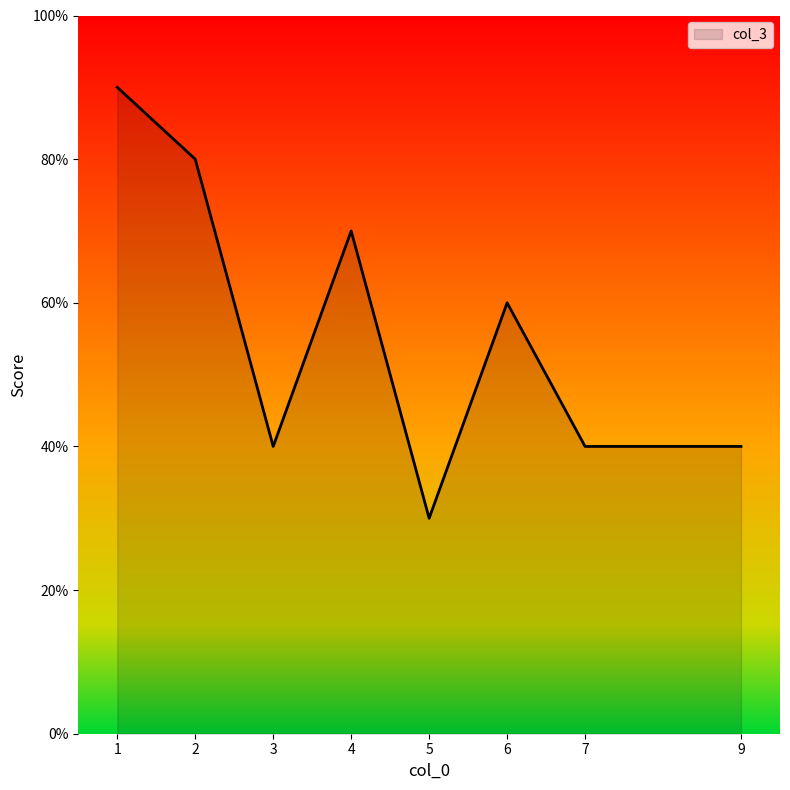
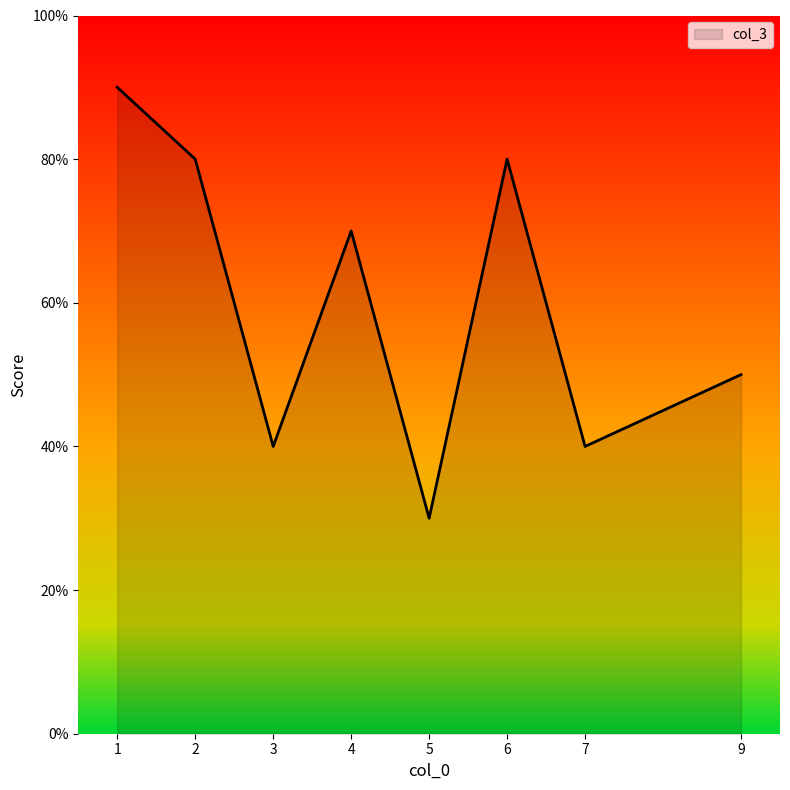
6: 60% -> 80%
9: 40% -> 50%
